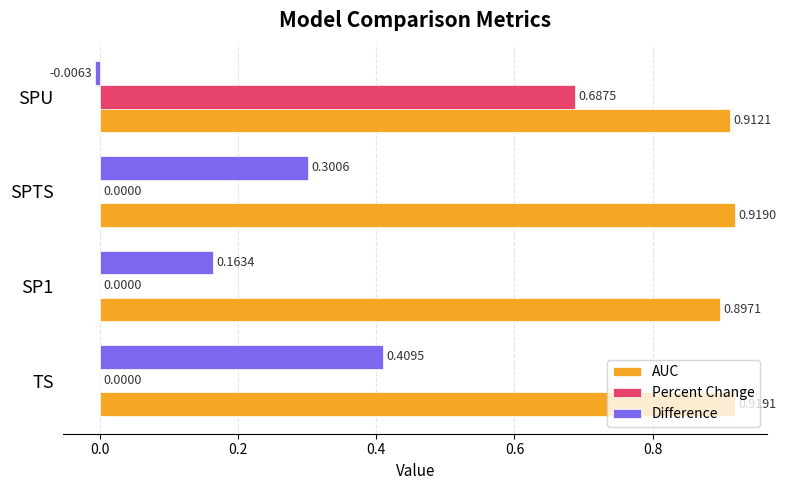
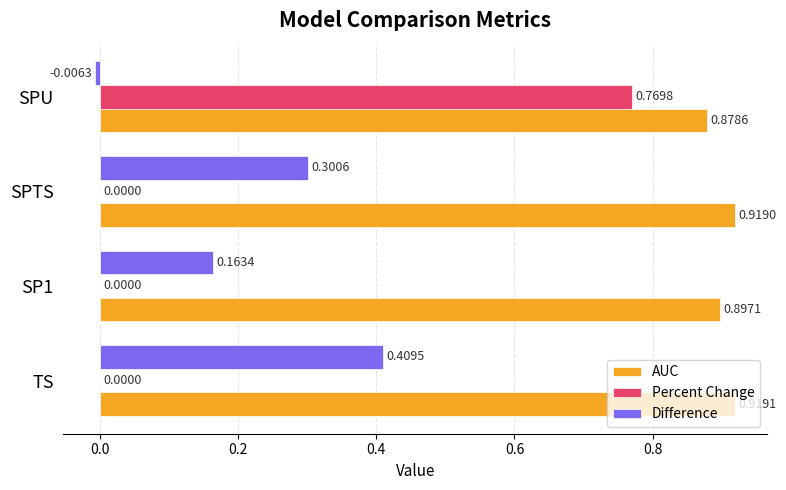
Percent Change, SPU: 0.6875 -> 0.7698
AUC, SPU: 0.9121 -> 0.8786
